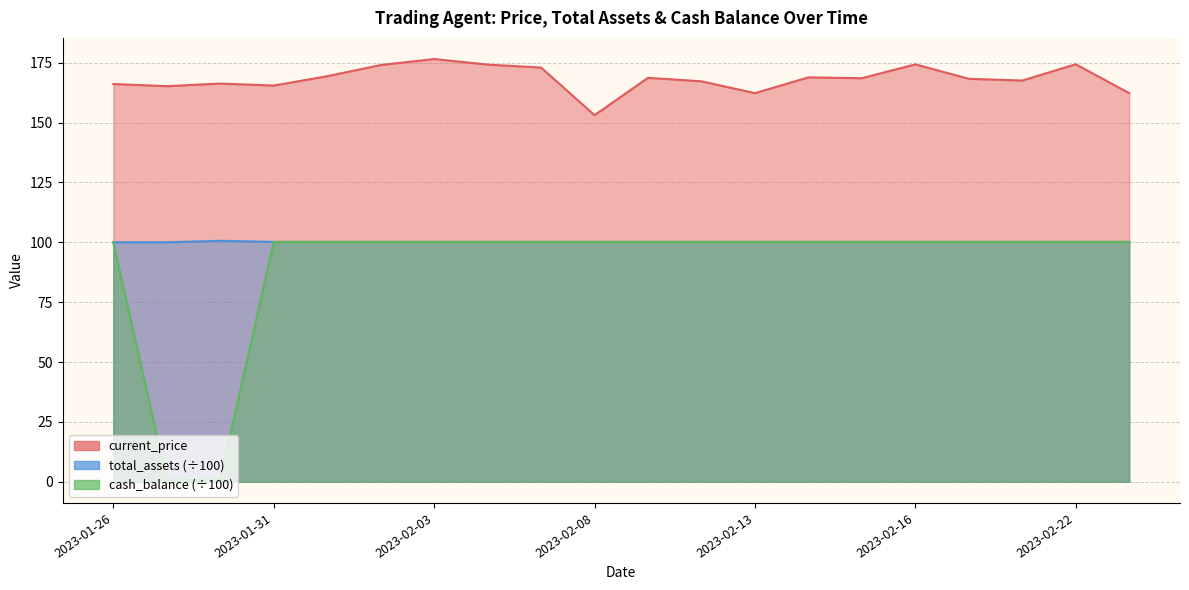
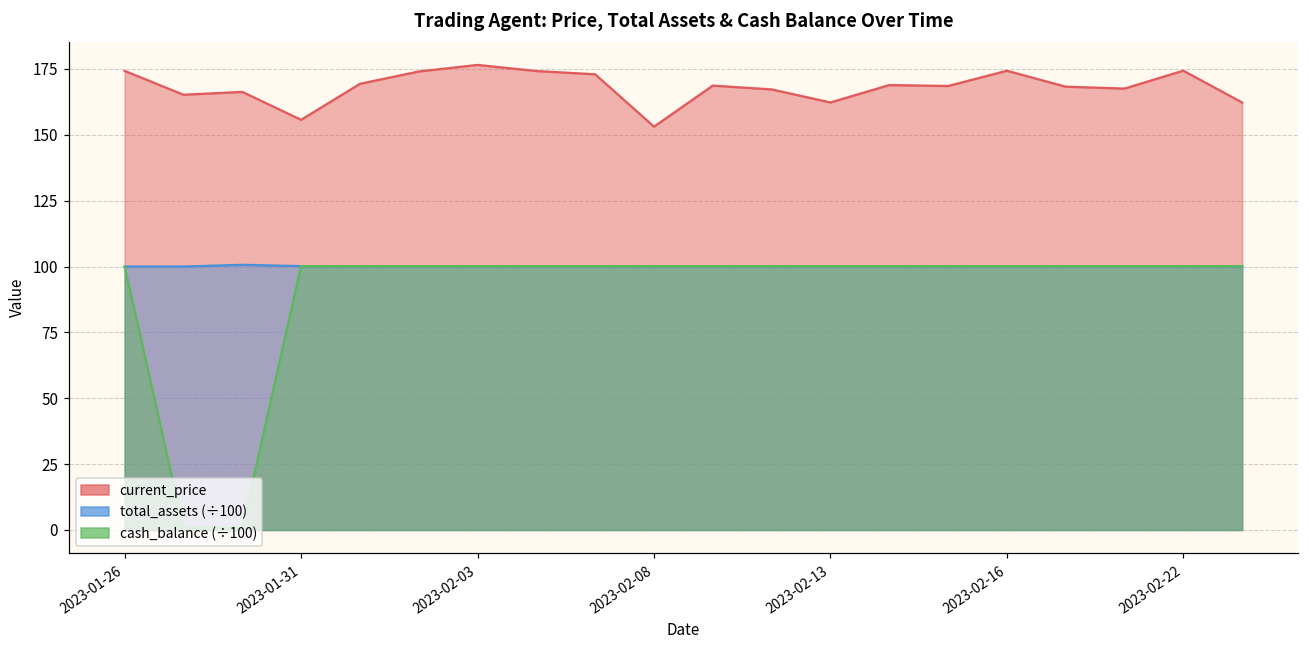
current_price, 2023-01-26: 166 -> 174
current_price, 2023-01-31: 165 -> 156
